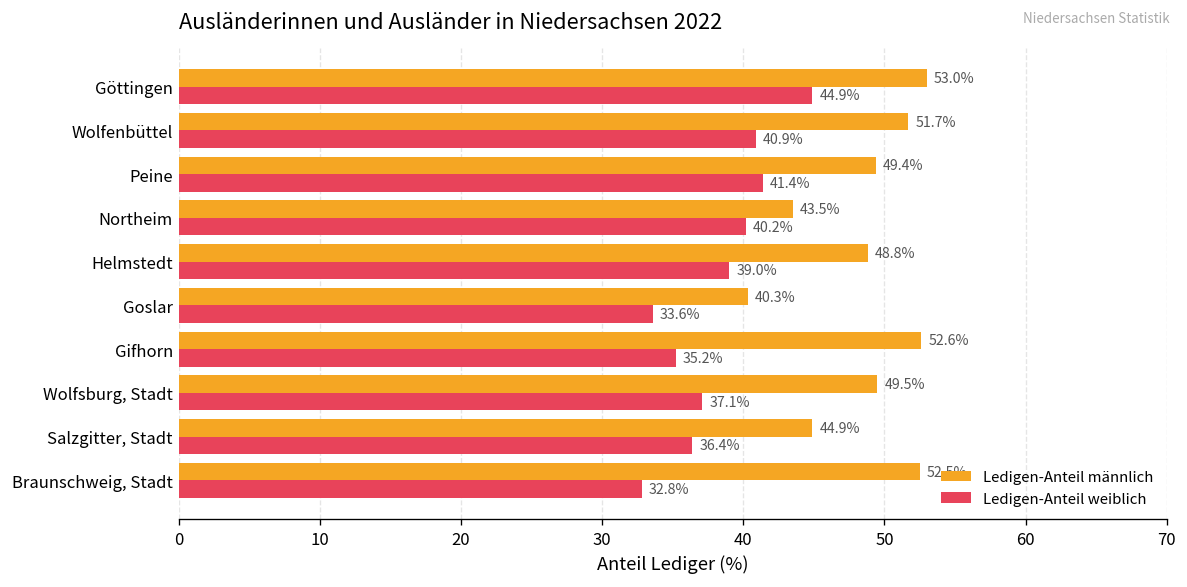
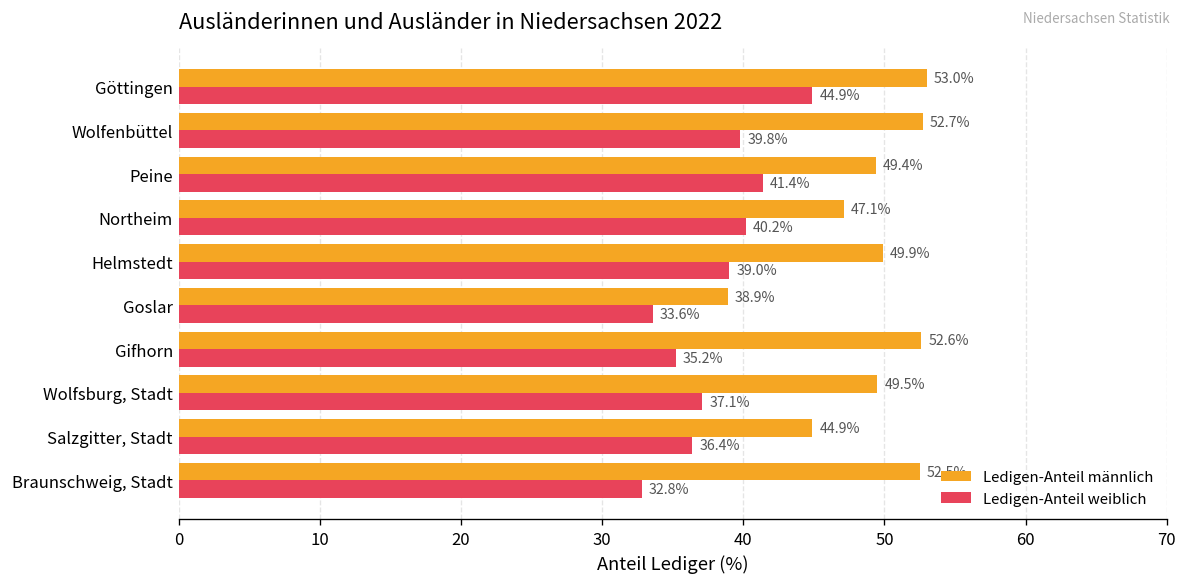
Ledigen-Anteil männlich, Wolfenbüttel: 51.7% -> 52.7%
Ledigen-Anteil weiblich, Wolfenbüttel: 40.9% -> 39.8%
Ledigen-Anteil männlich, Northeim: 43.5% -> 47.1%
Ledigen-Anteil männlich, Helmstedt: 48.8% -> 49.9%
Ledigen-Anteil männlich, Goslar: 40.3% -> 38.9%
